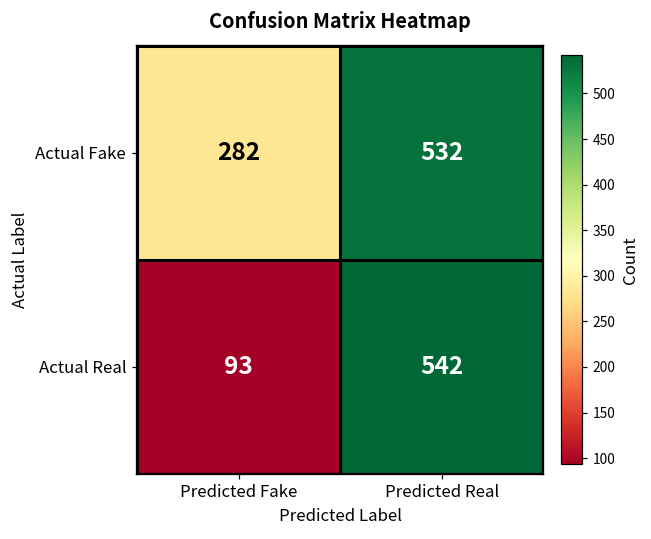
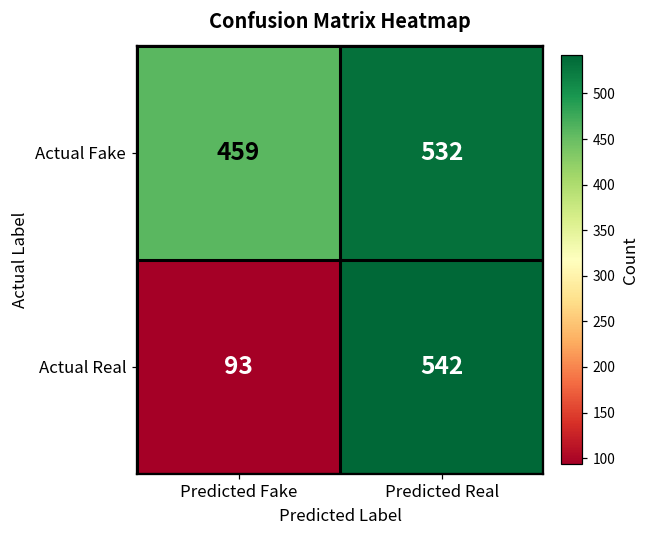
Actual Fake, Predicted Fake: 282 -> 459
